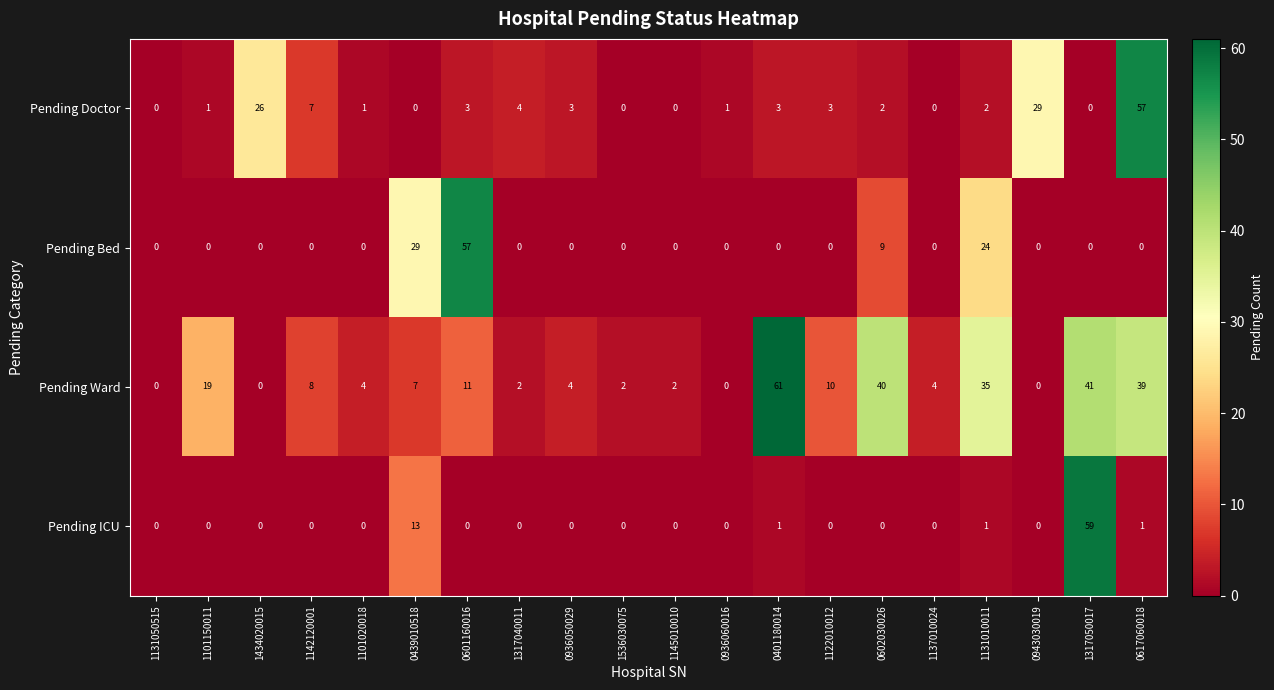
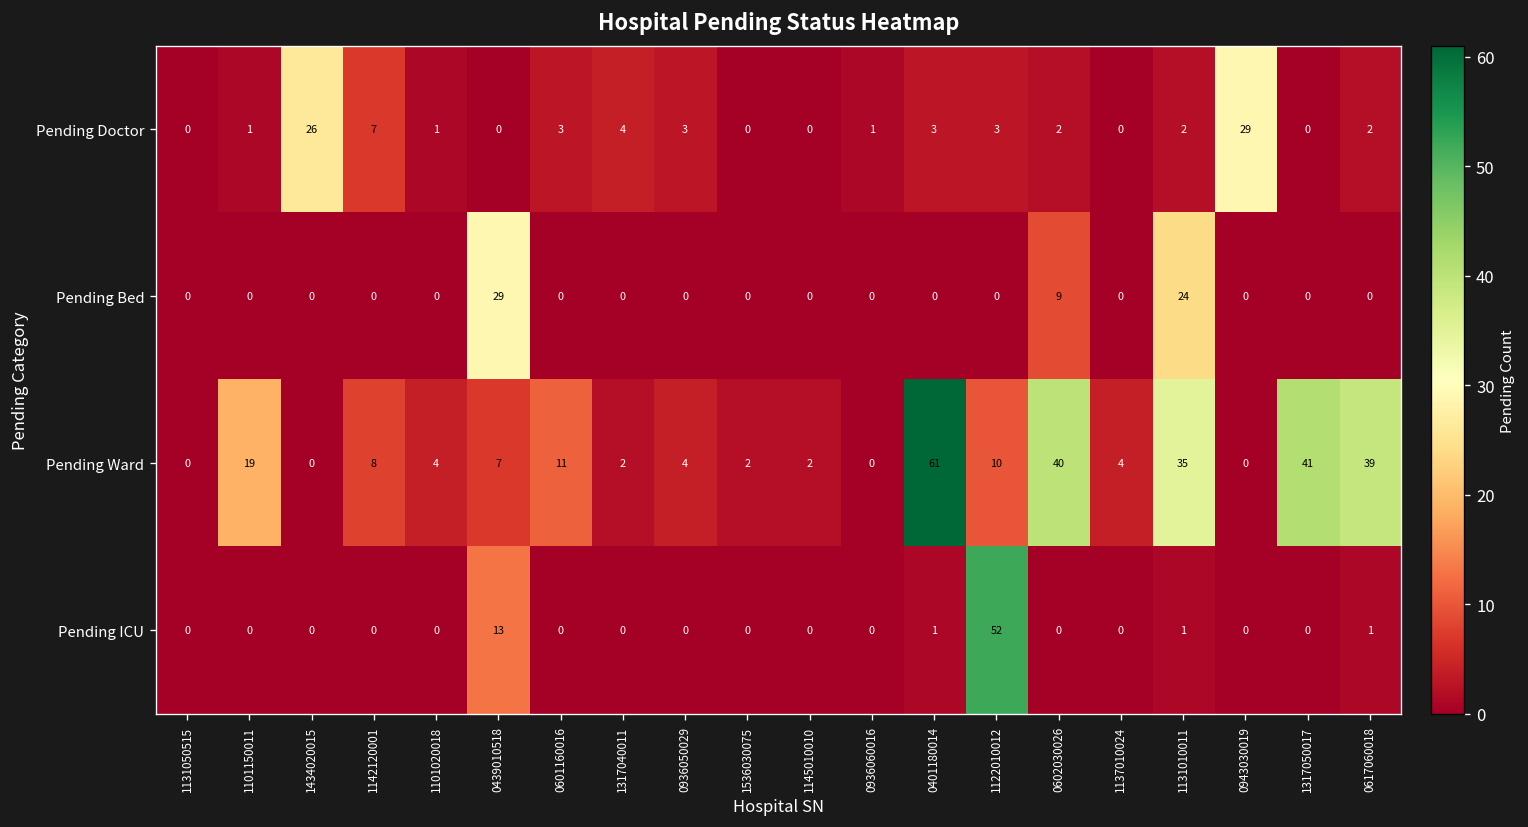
Pending Doctor, 0617060018: 57 -> 2
Pending Bed, 0601160016: 57 -> 0
Pending ICU, 1122010012: 0 -> 52
Pending ICU, 1317050017: 59 -> 0
